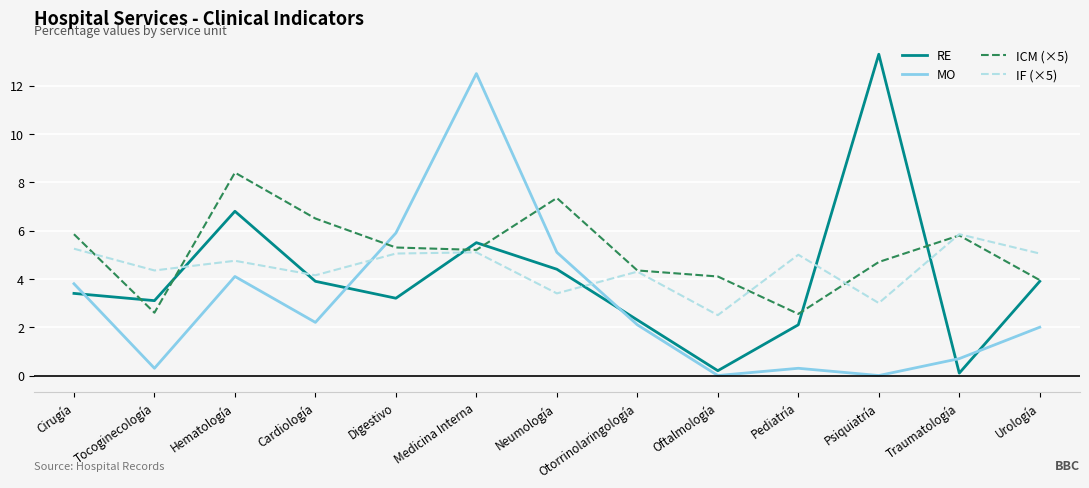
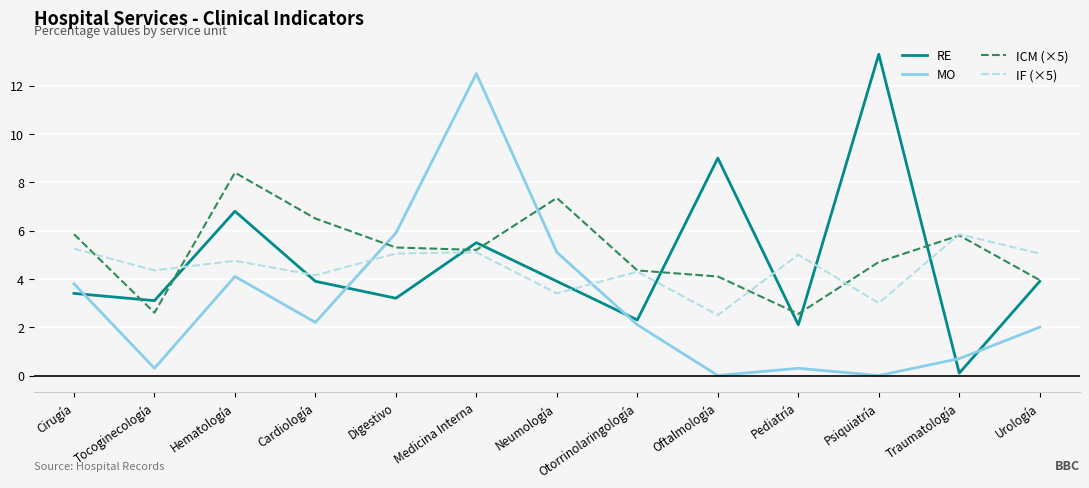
RE, Neumología: 4.4 -> 3.9
RE, Oftalmología: 0.2 -> 9.0
